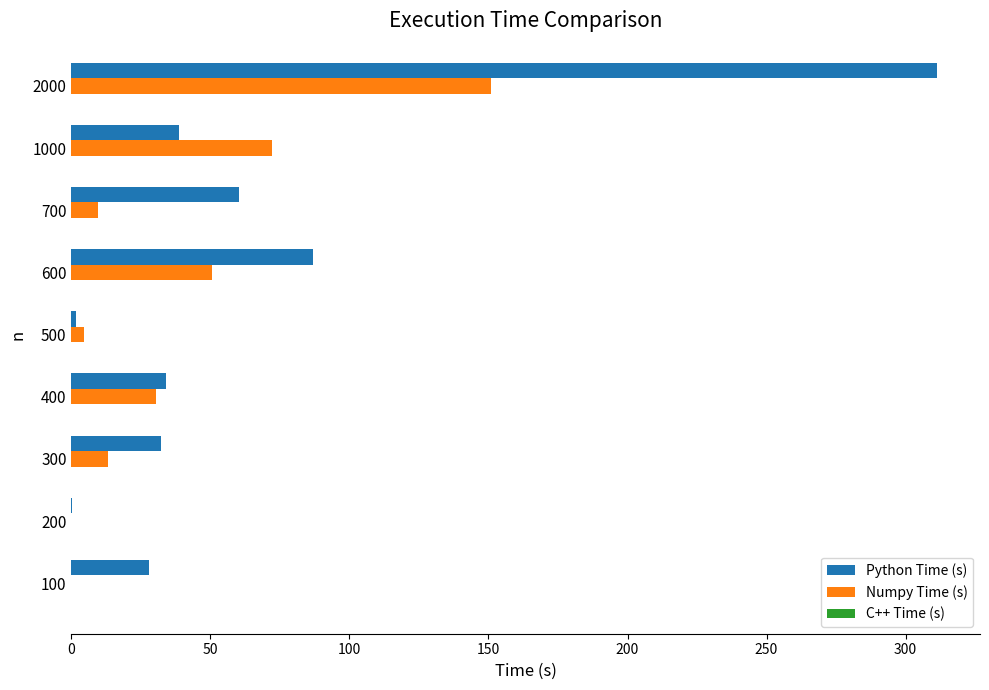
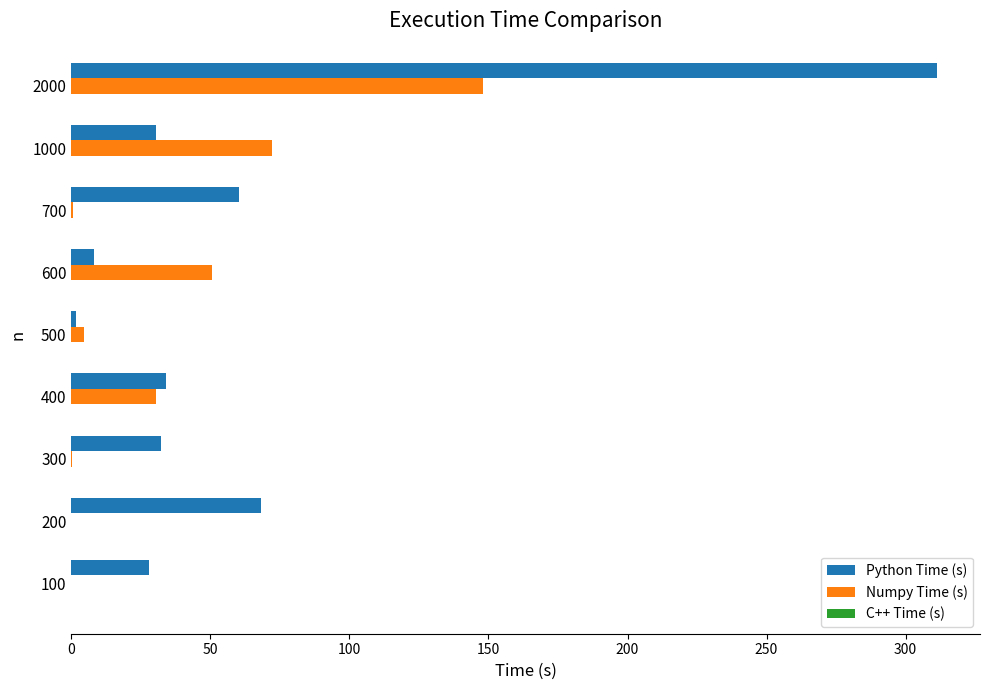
Numpy Time (s), 2000: 151 -> 148
Python Time (s), 1000: 39 -> 30
Numpy Time (s), 700: 10 -> 0
Python Time (s), 600: 87 -> 8
Numpy Time (s), 300: 13 -> 0
Python Time (s), 200: 0 -> 68
